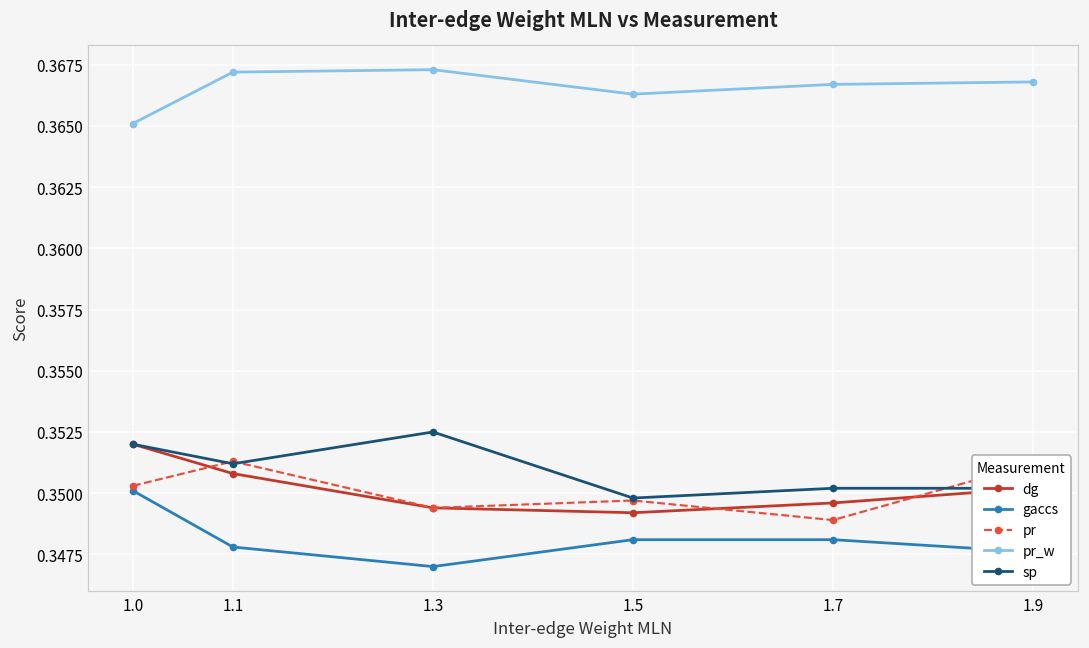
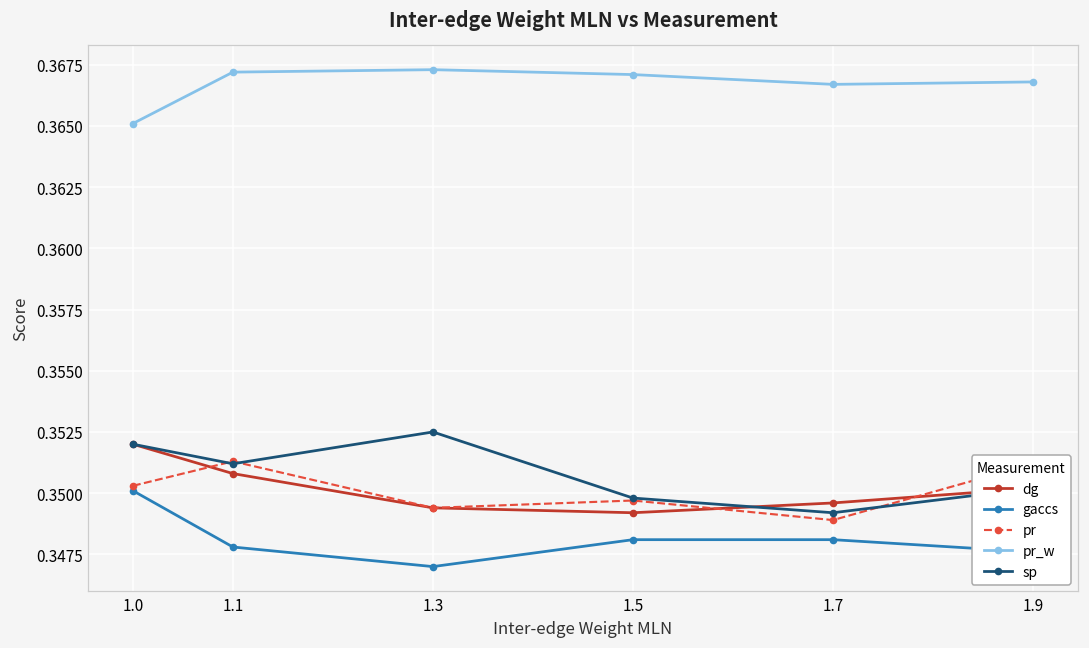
pr_w, 1.5: 0.3663 -> 0.3671
sp, 1.7: 0.3502 -> 0.3492
